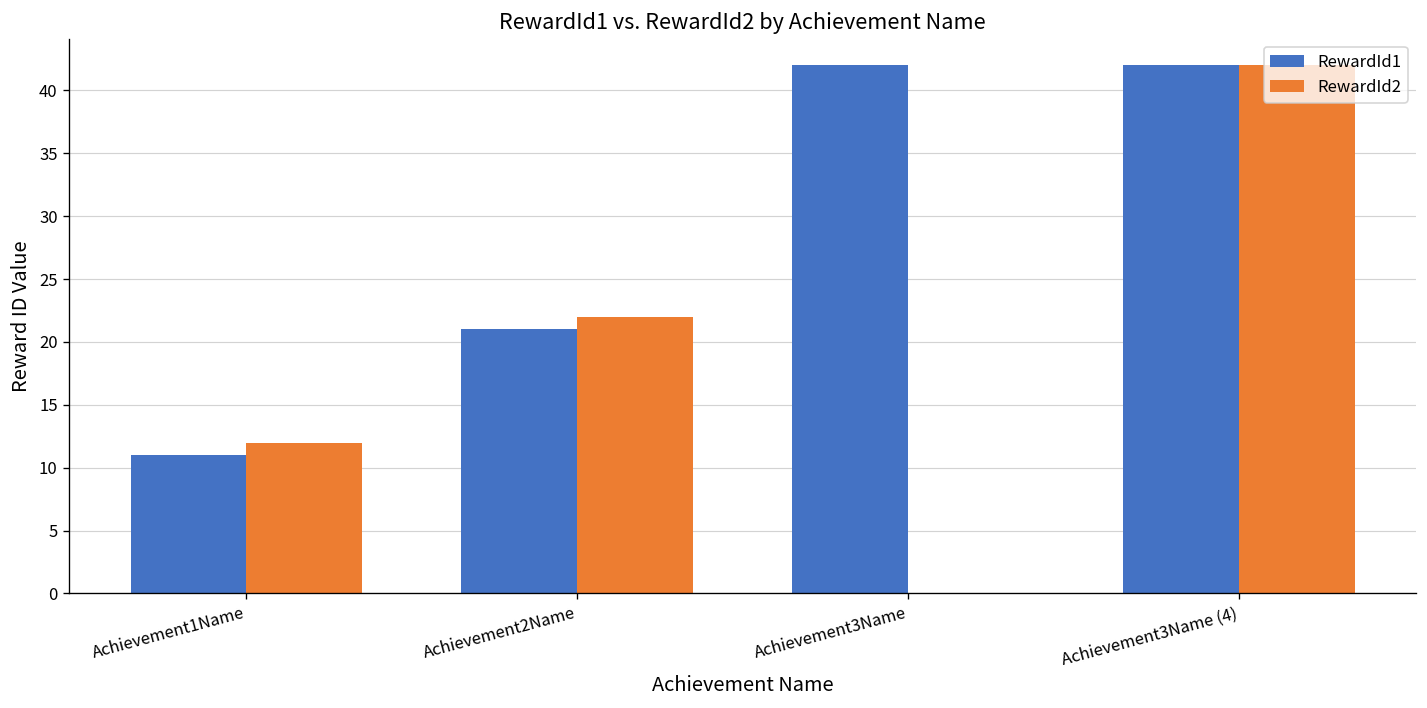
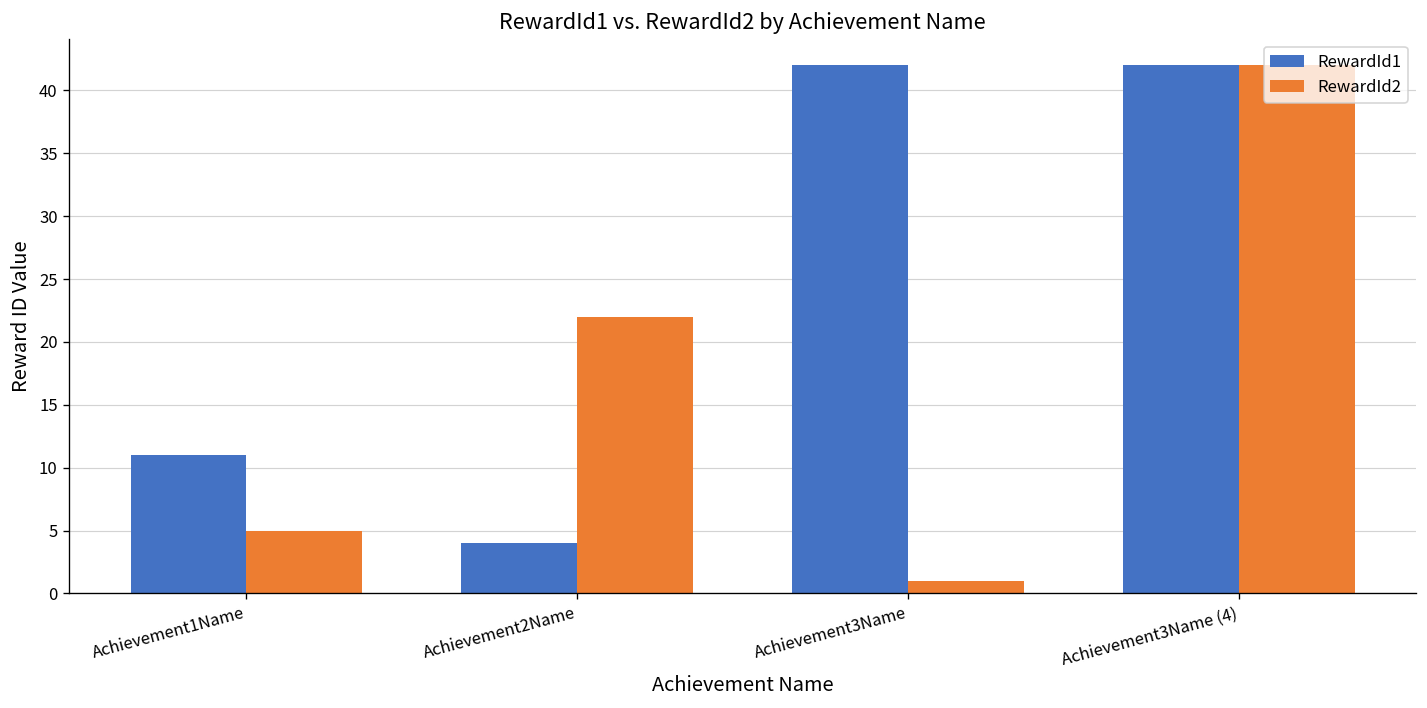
RewardId2, Achievement1Name: 12 -> 5
RewardId1, Achievement2Name: 21 -> 4
RewardId2, Achievement3Name: 0 -> 1
